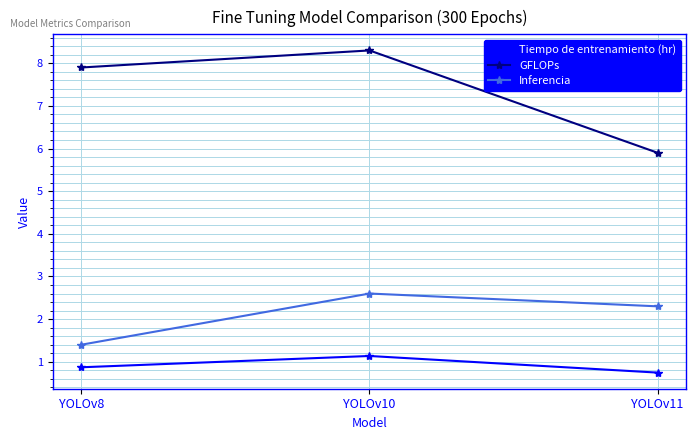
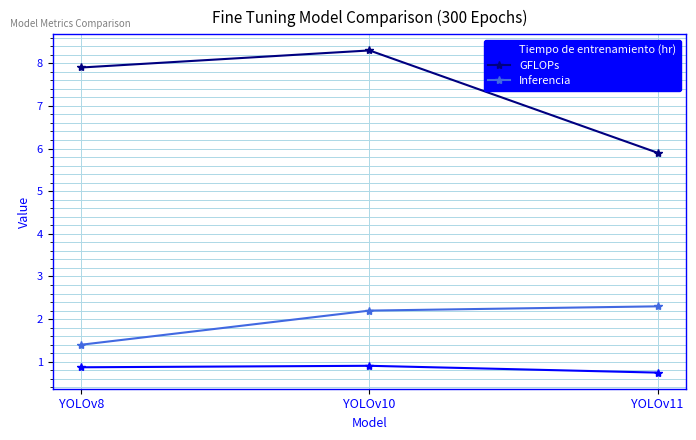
Tiempo de entrenamiento (hr), YOLOv10: 1.1 -> 0.9
Inferencia, YOLOv10: 2.6 -> 2.2
